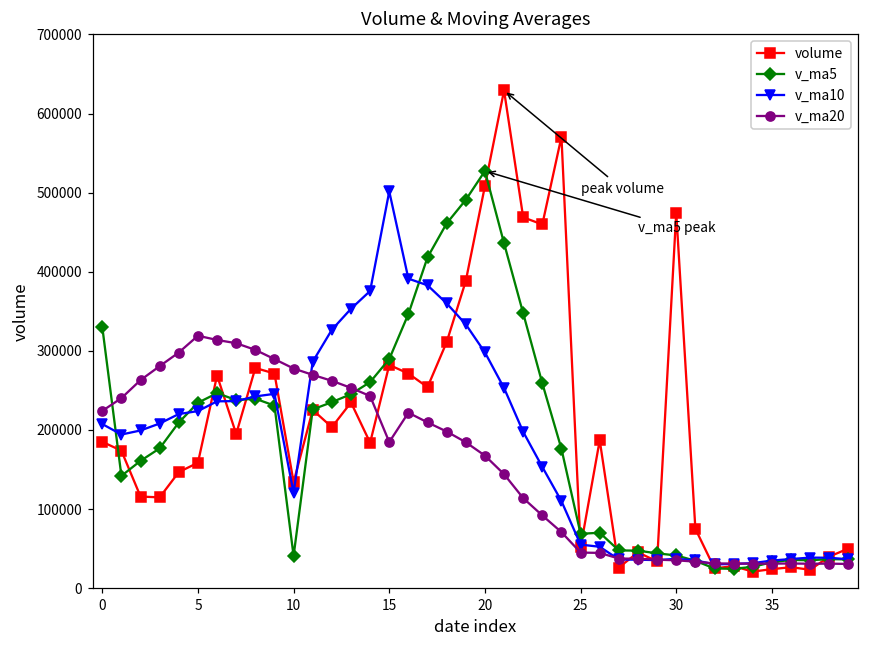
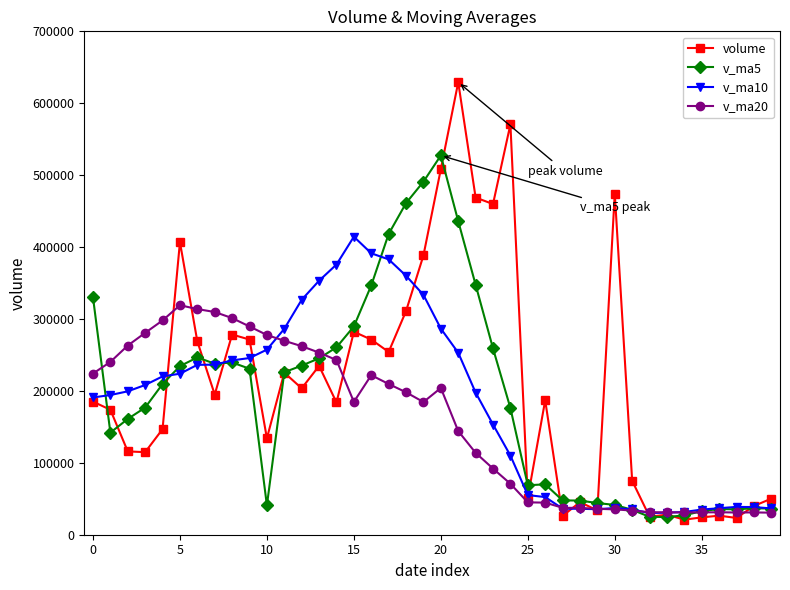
v_ma10, 0: 210000 -> 190000
volume, 5: 160000 -> 410000
v_ma10, 10: 120000 -> 260000
v_ma10, 15: 500000 -> 410000
v_ma10, 20: 300000 -> 290000
v_ma20, 20: 170000 -> 200000
